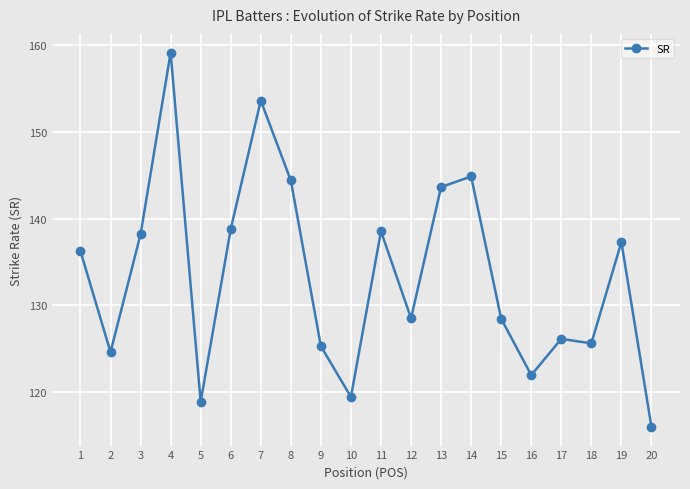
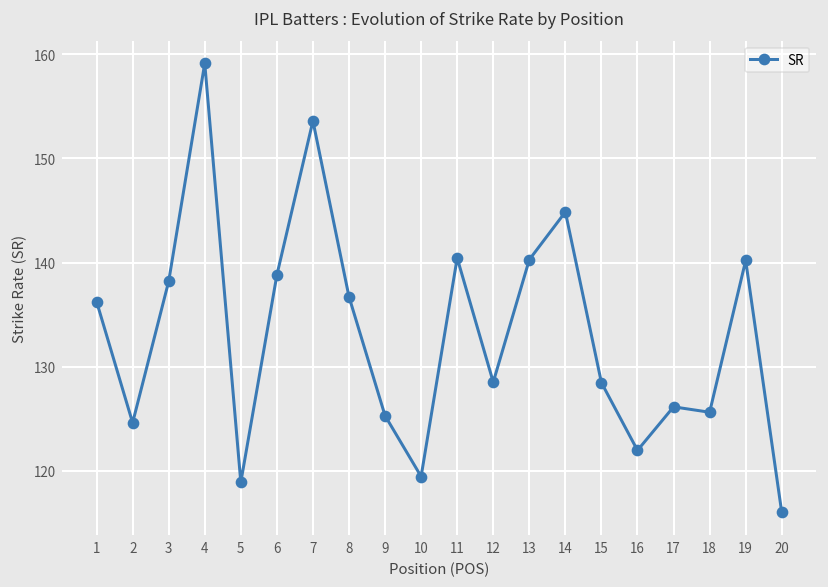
8: 144 -> 137
11: 139 -> 140
13: 144 -> 140
19: 137 -> 140
